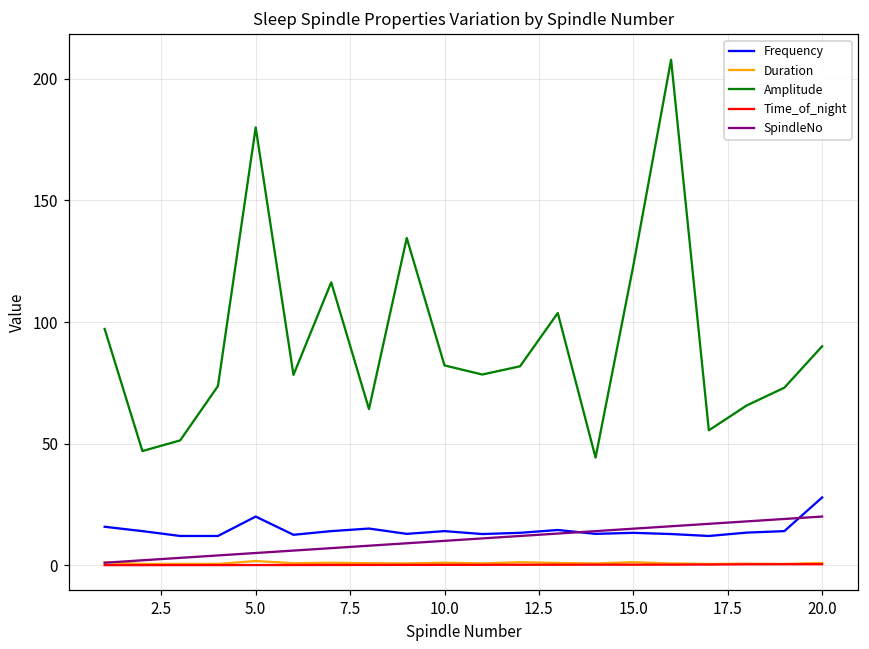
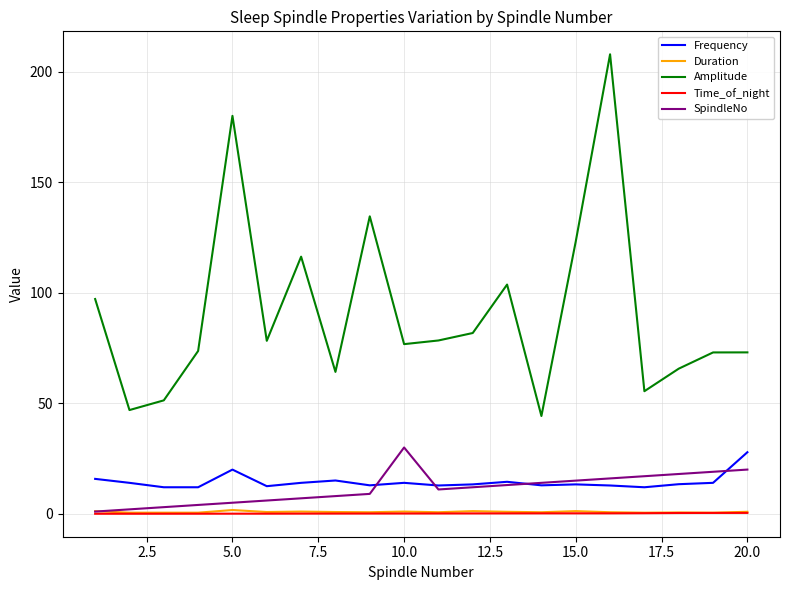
Amplitude, 10.0: 82 -> 77
SpindleNo, 10.0: 10 -> 30
Amplitude, 20.0: 90 -> 73
